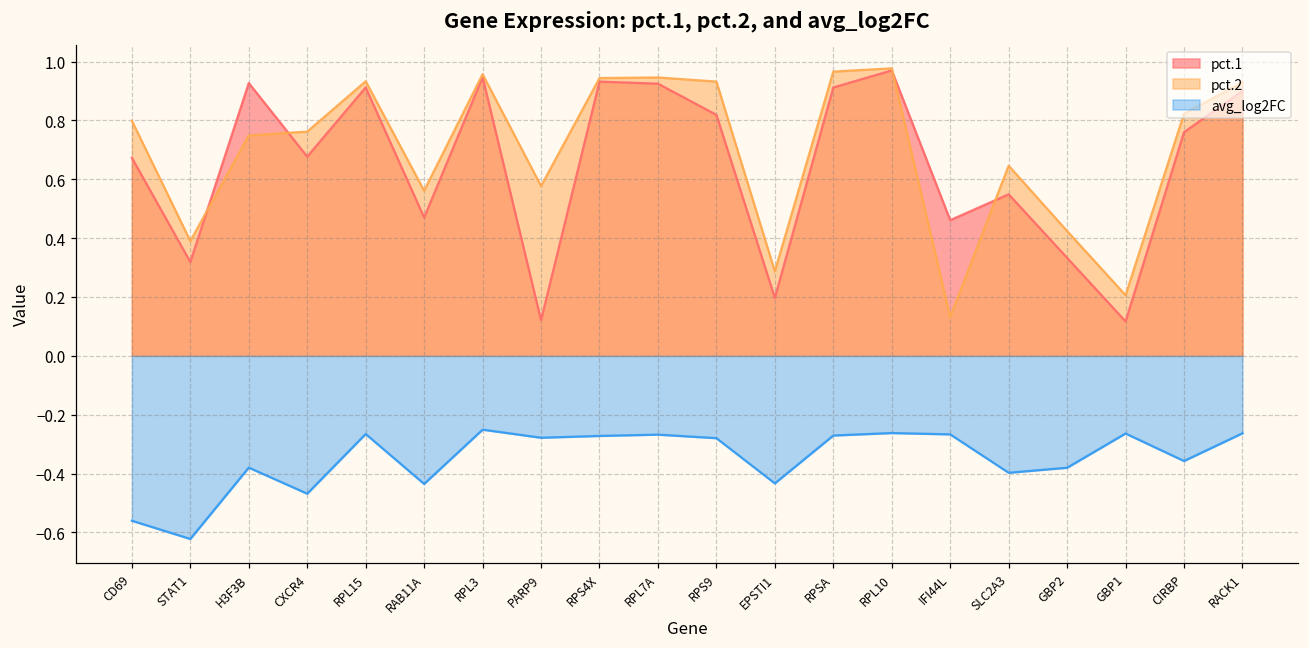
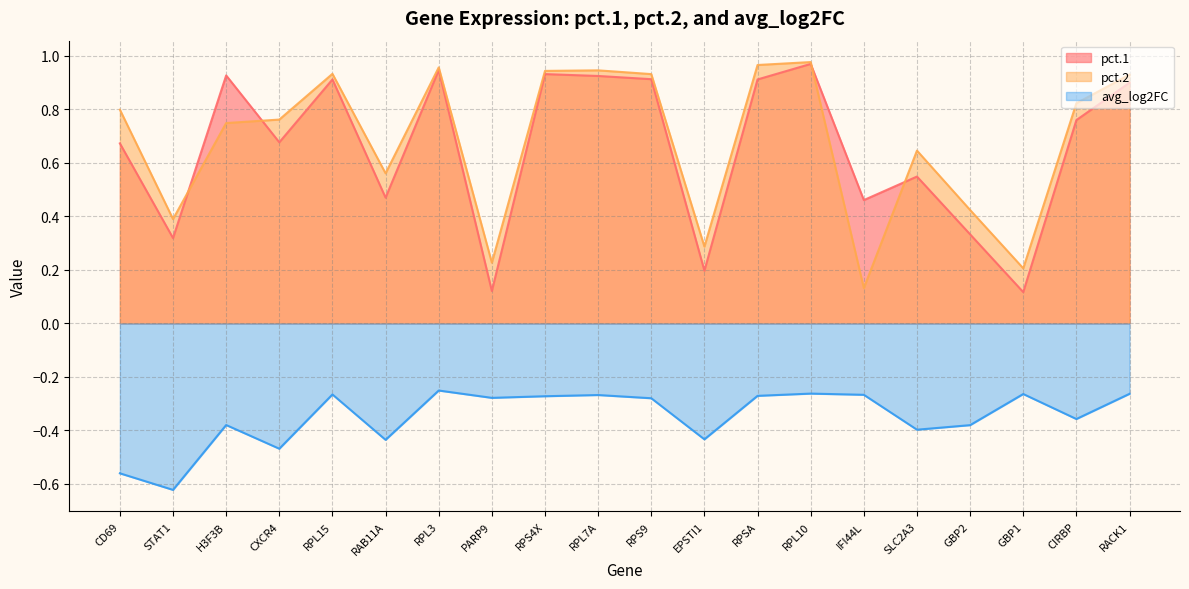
pct.2, PARP9: 0.58 -> 0.23
pct.1, RPS9: 0.82 -> 0.91
